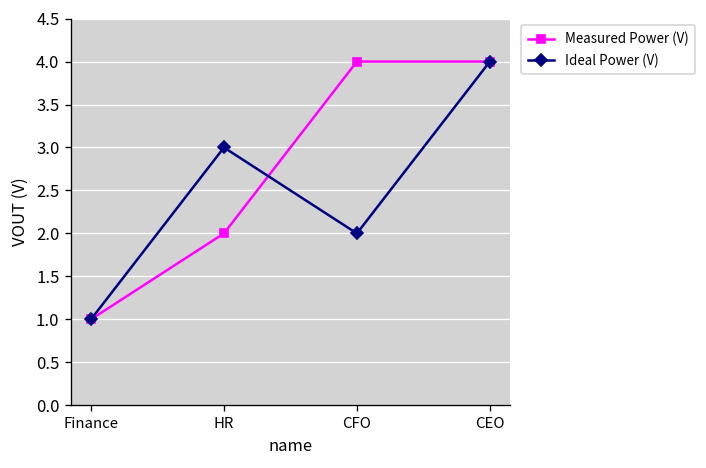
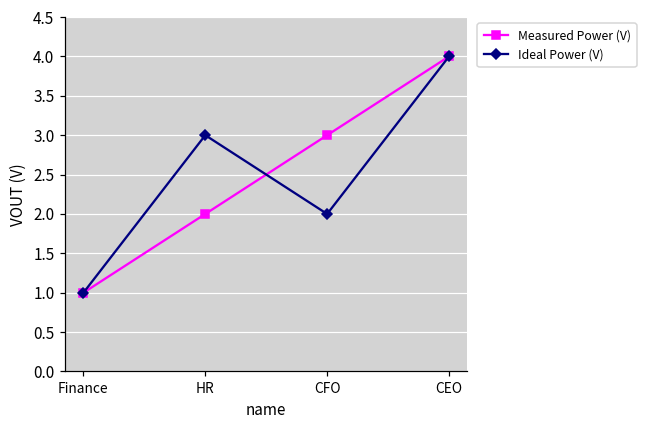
Measured Power (V), CFO: 4 -> 3
